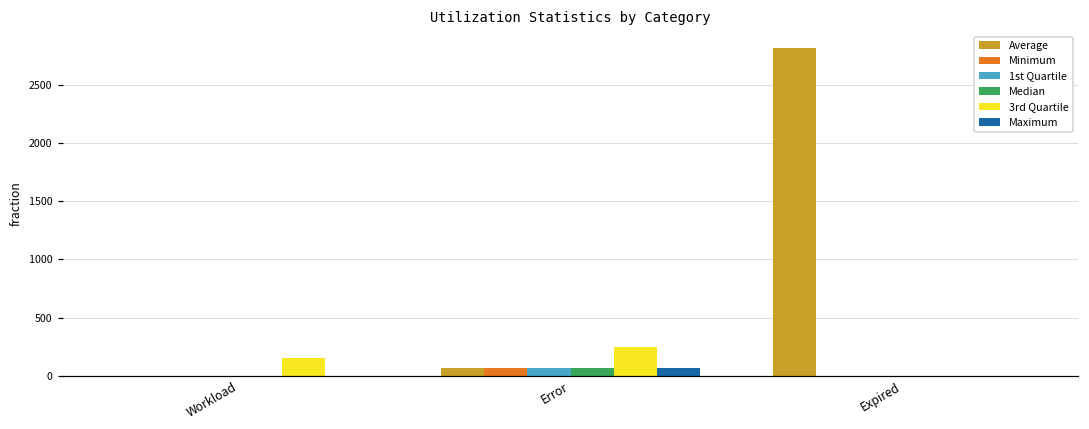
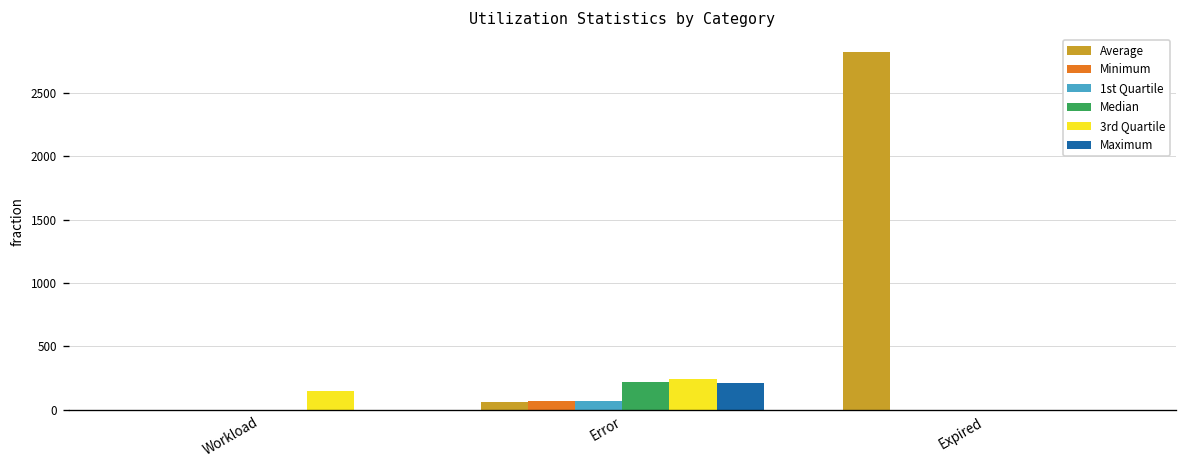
Median, Error: 70 -> 220
Maximum, Error: 70 -> 210
